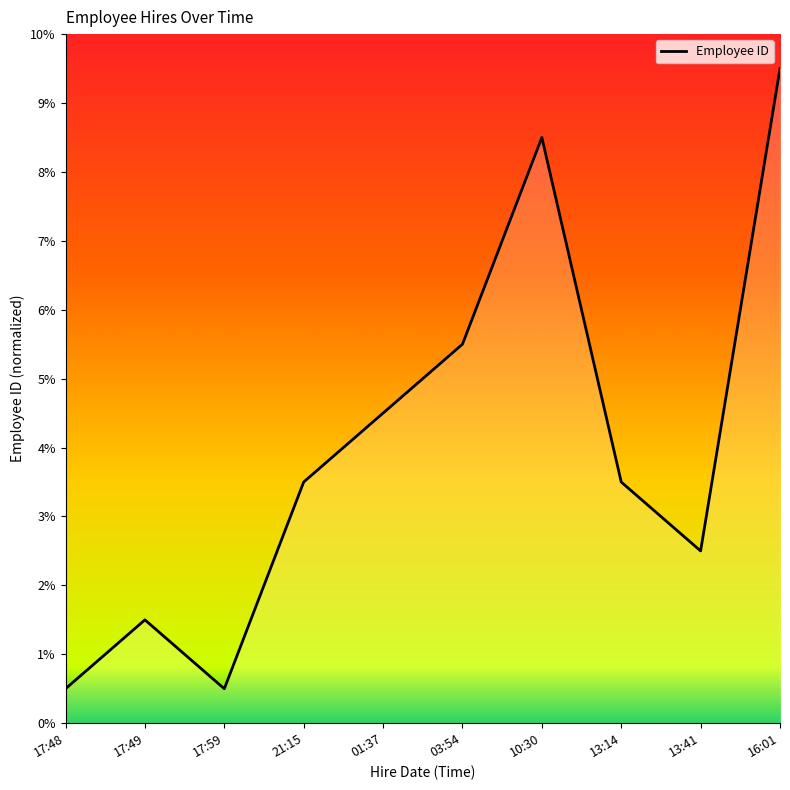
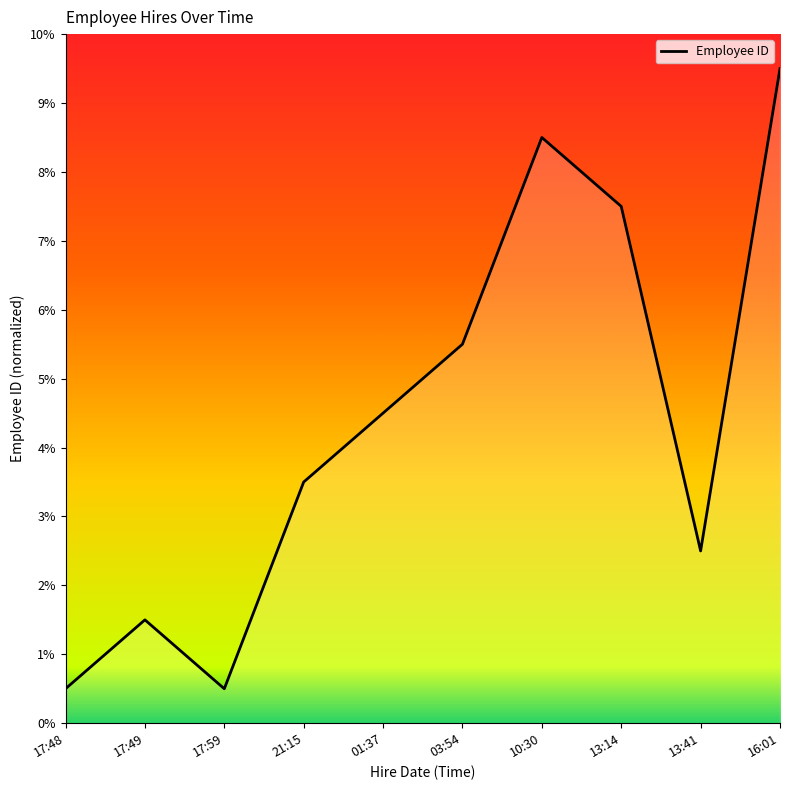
13:14: 3.5% -> 7.5%
